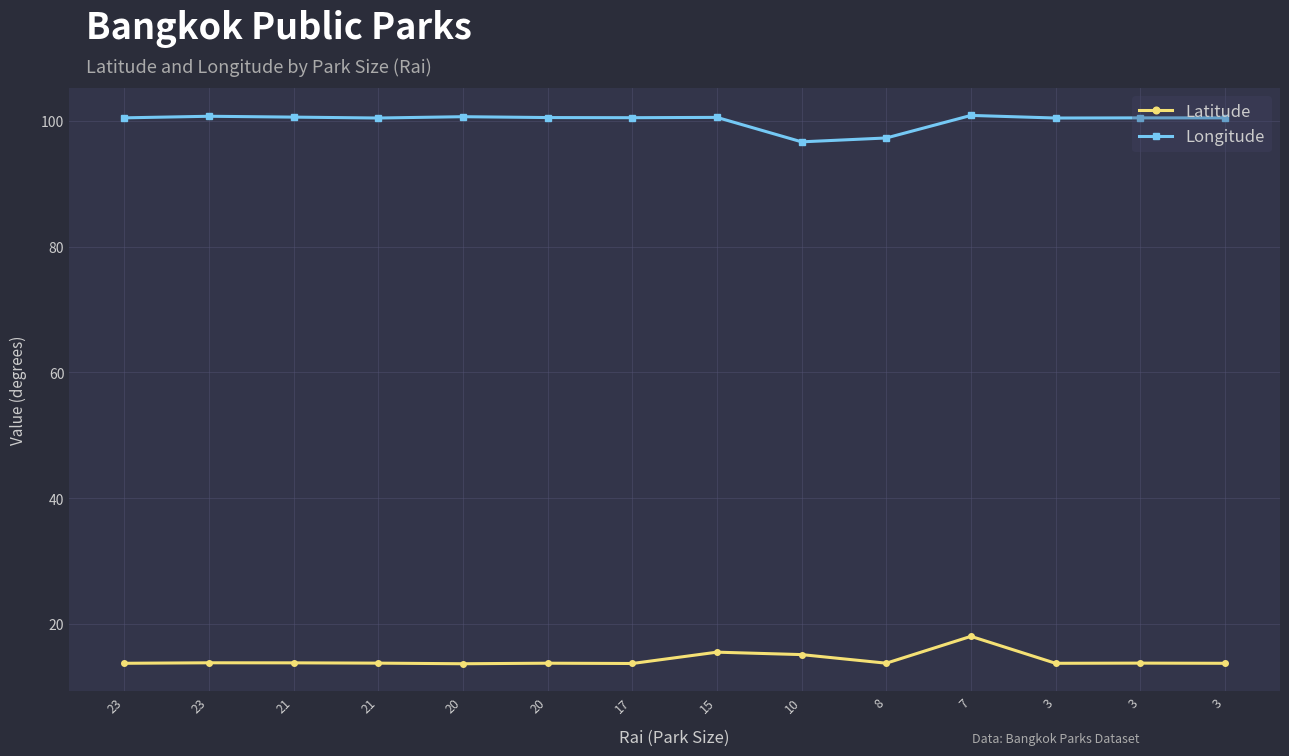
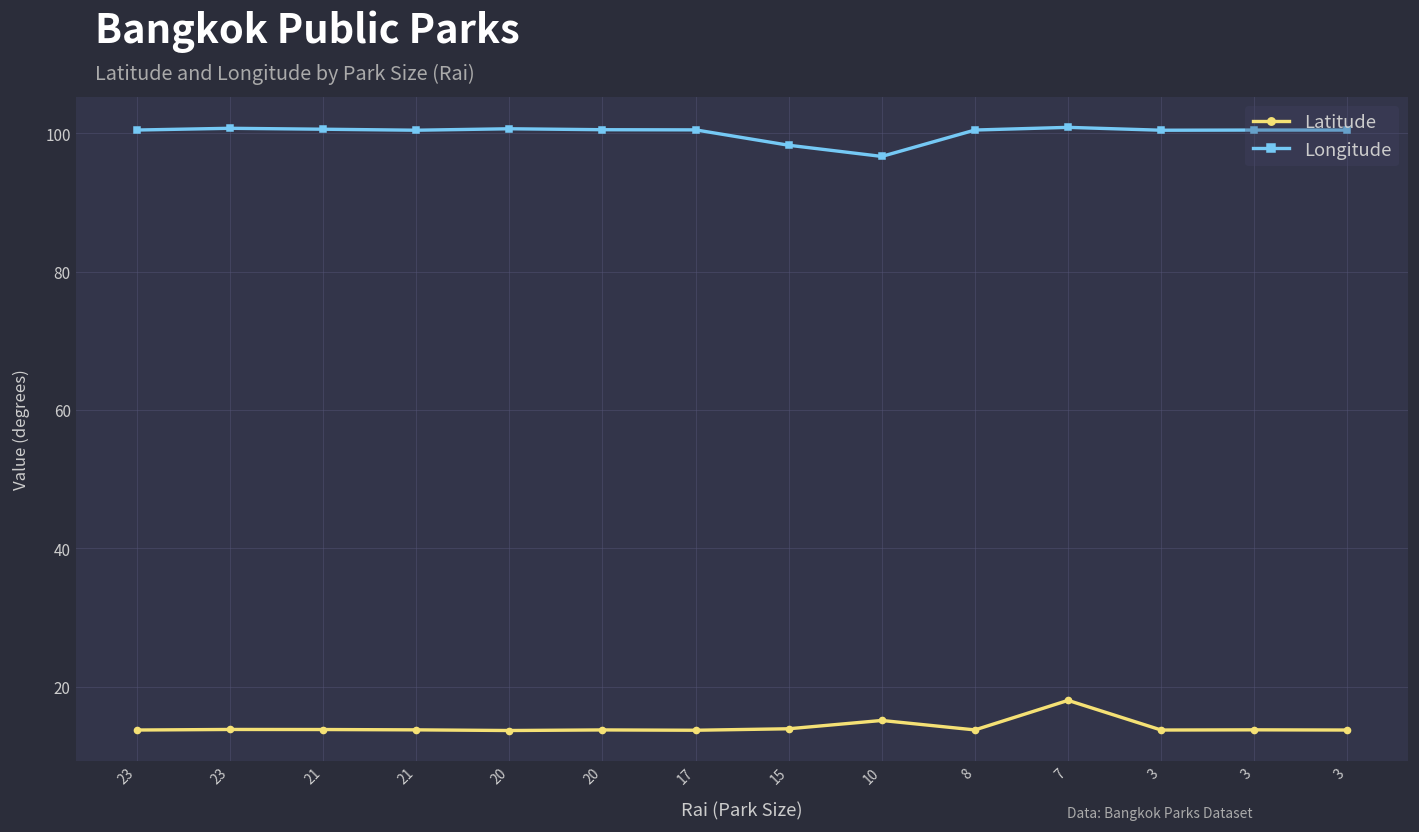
Latitude, 15: 16 -> 14
Longitude, 15: 101 -> 98
Longitude, 8: 97 -> 100
